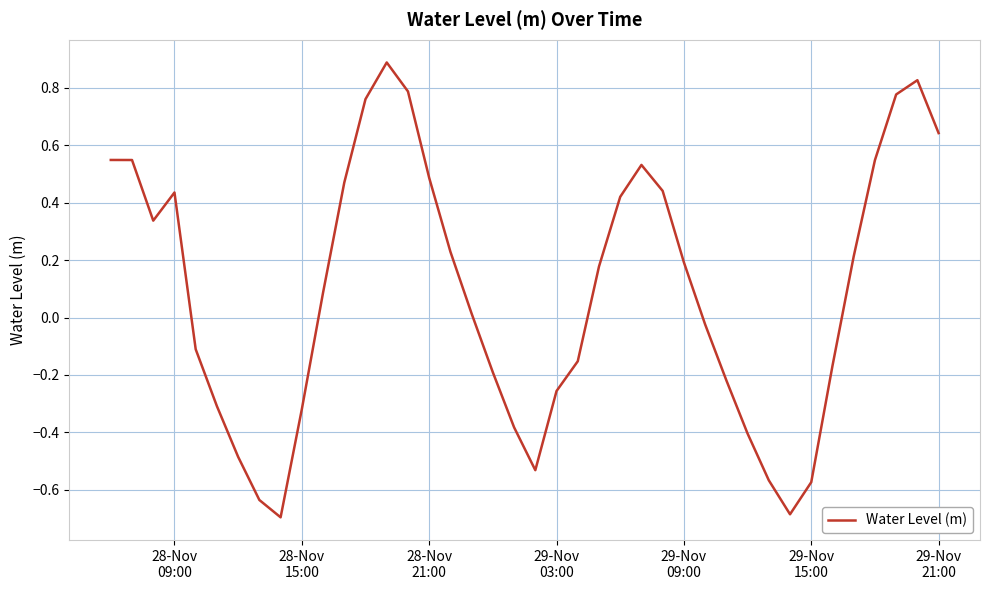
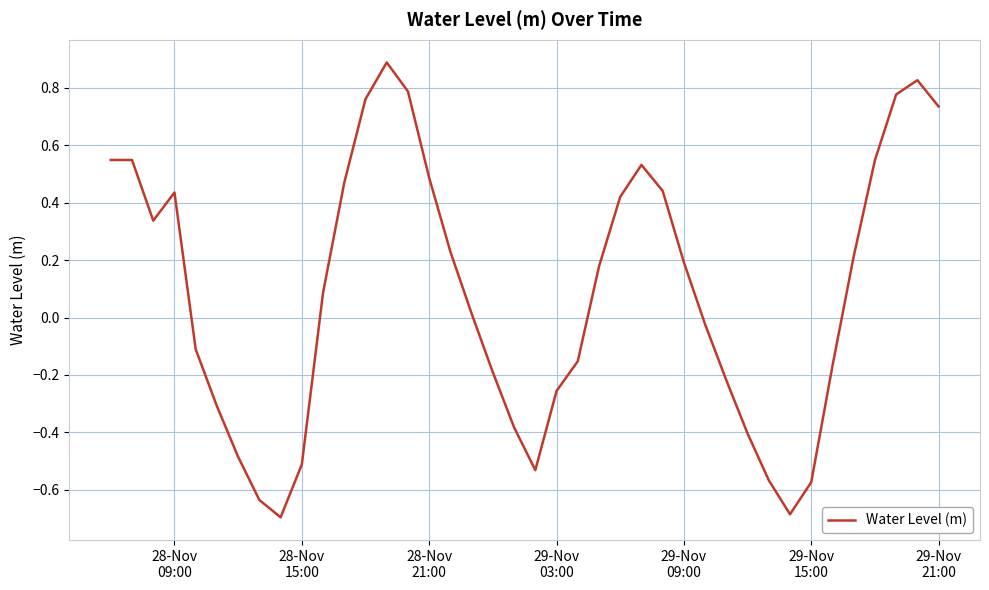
28-Nov 15:00: -0.32 -> -0.51
29-Nov 21:00: 0.64 -> 0.74
